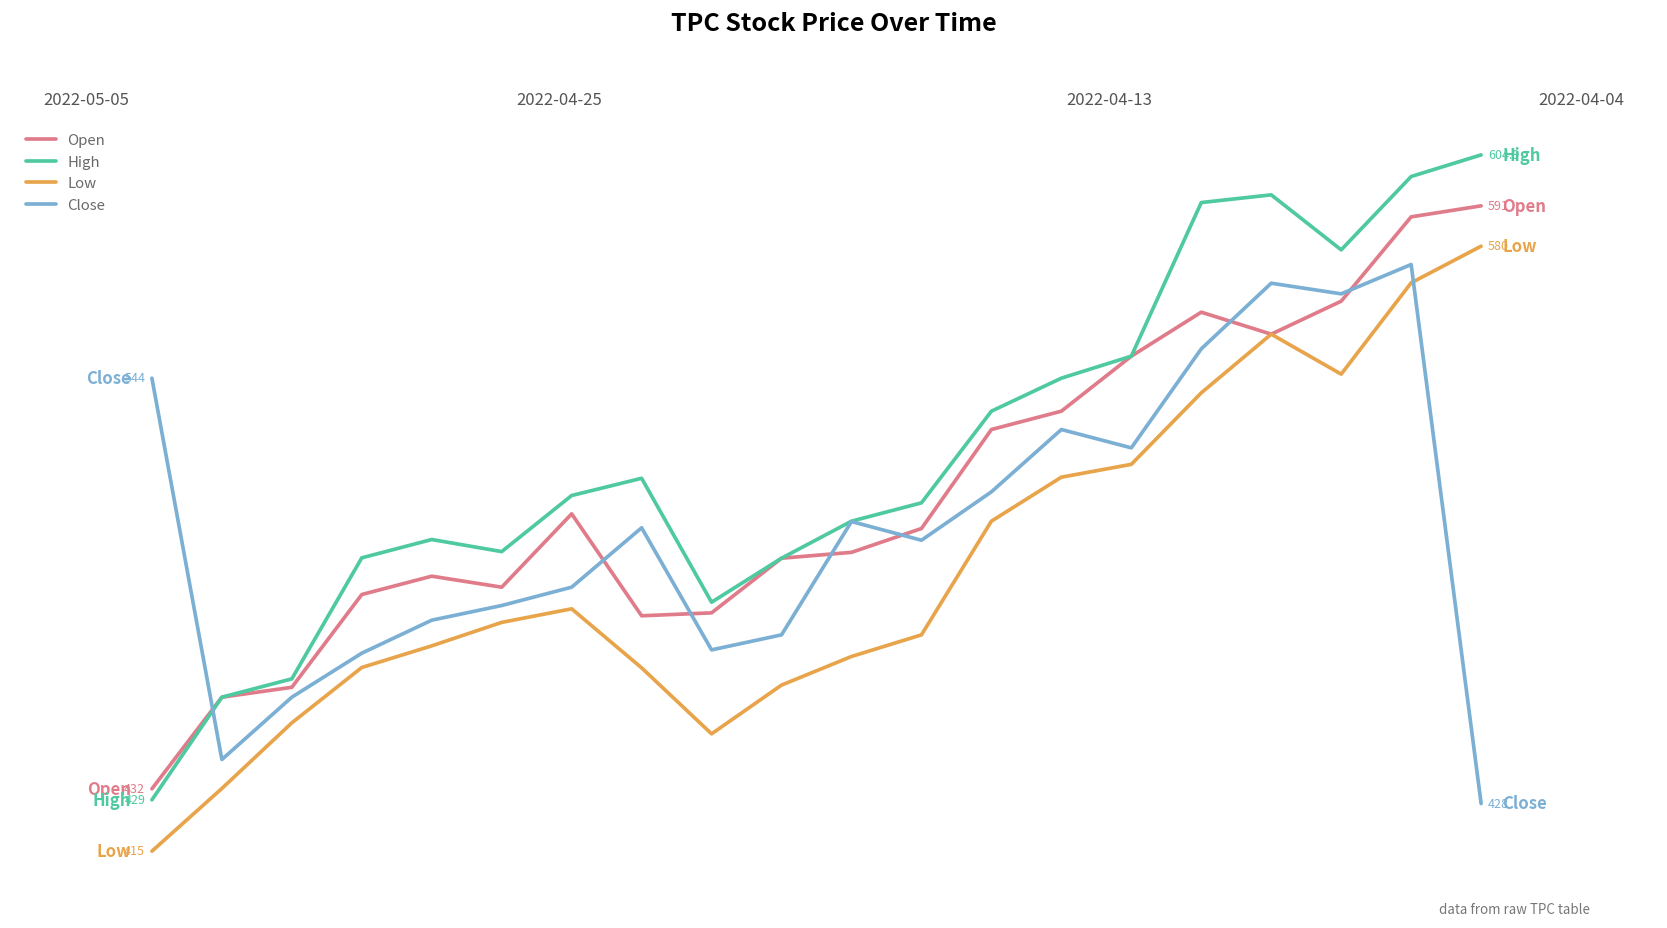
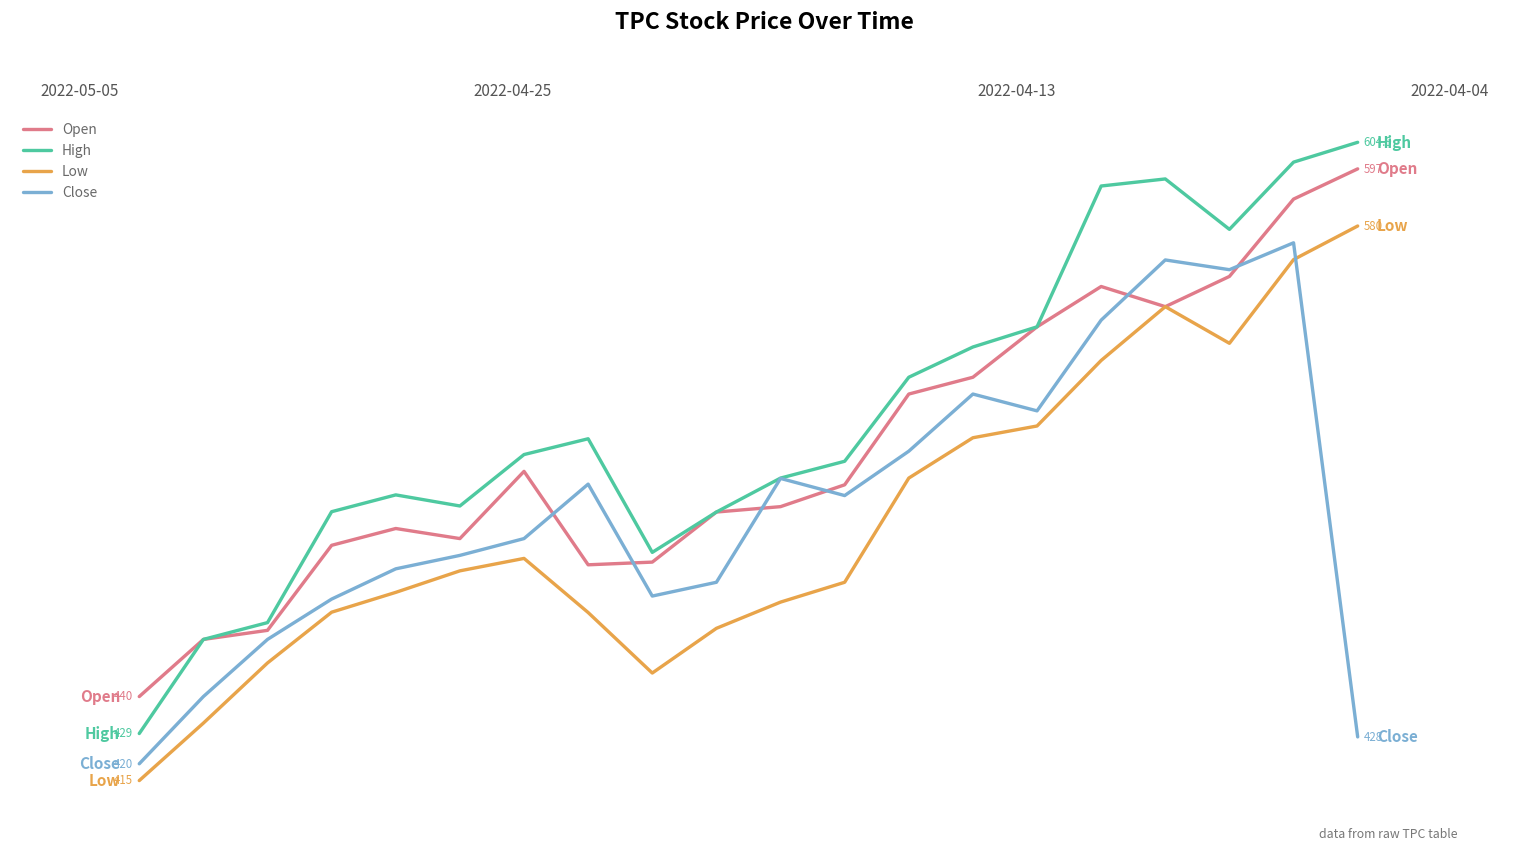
Open, 2022-05-05: 432 -> 440
Close, 2022-05-05: 544 -> 420
Open, 2022-04-04: 591 -> 597
